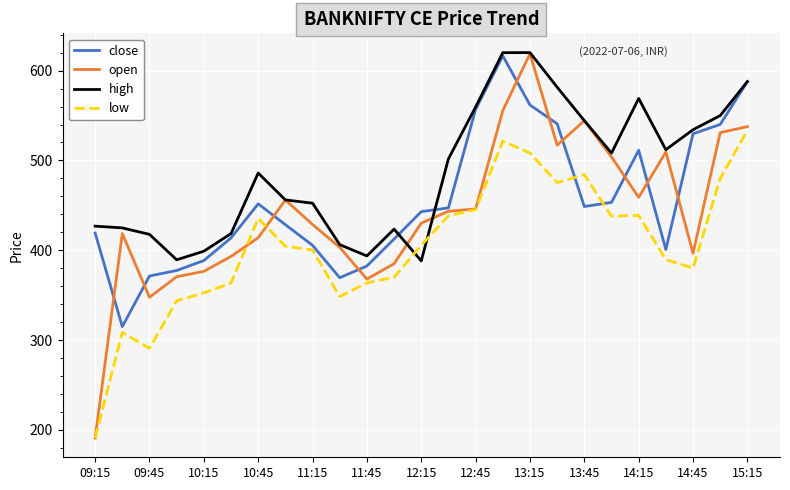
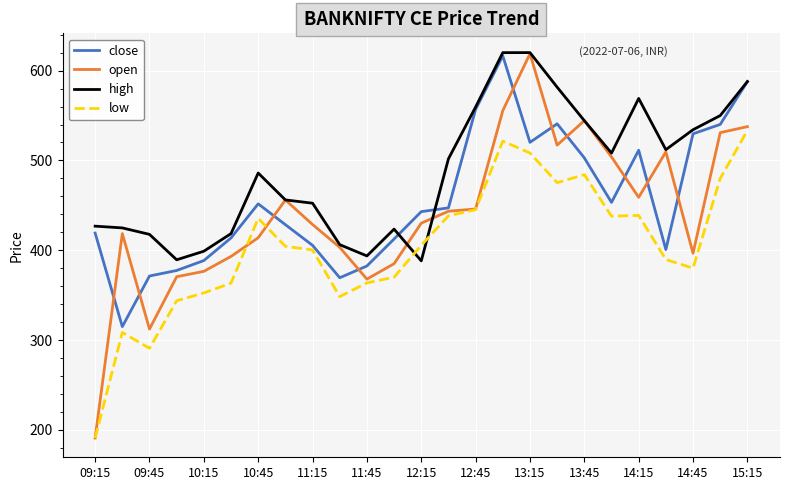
open, 09:45: 350 -> 310
close, 13:15: 560 -> 520
close, 13:45: 450 -> 500
